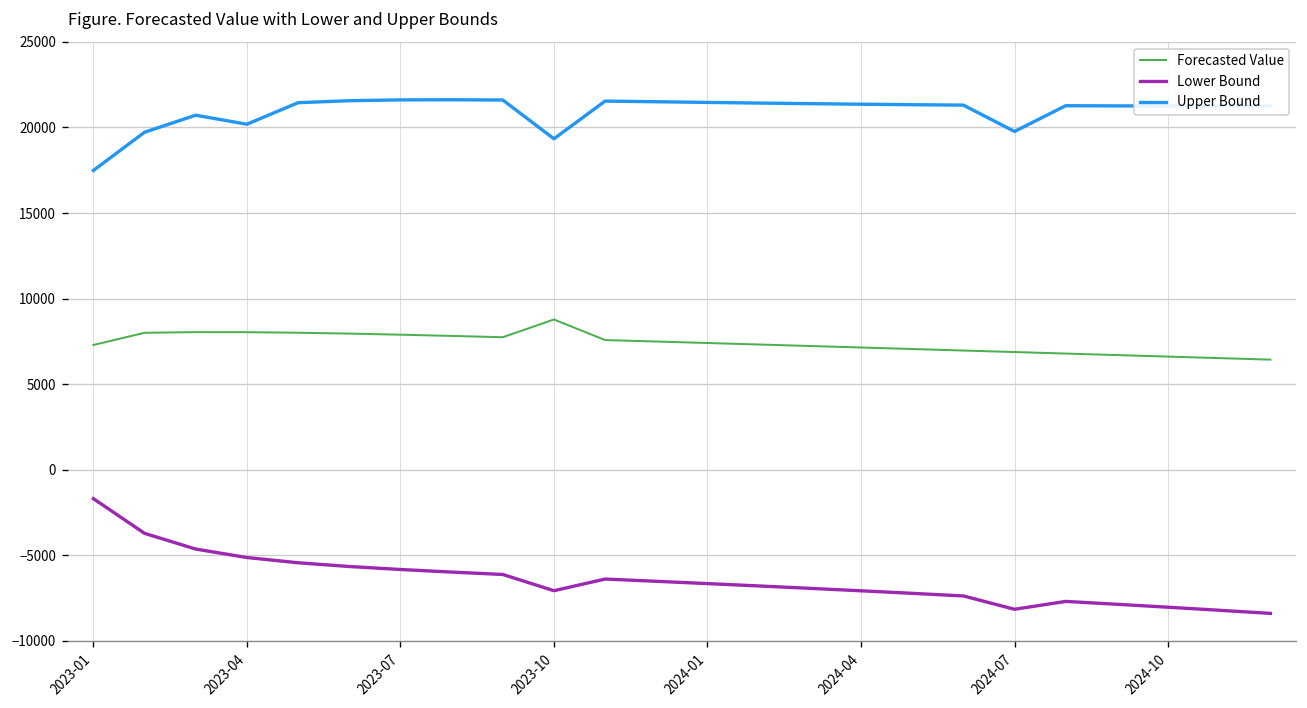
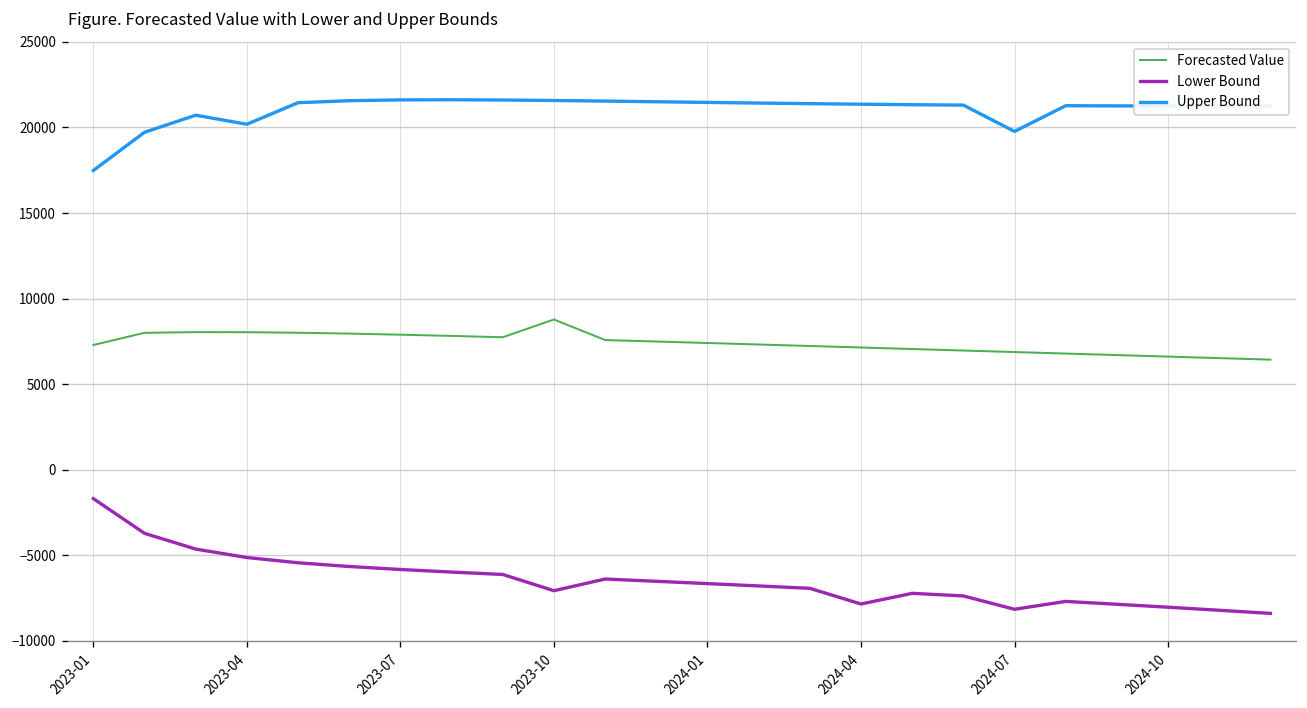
Upper Bound, 2023-10: 19300 -> 21600
Lower Bound, 2024-04: -7100 -> -7800
